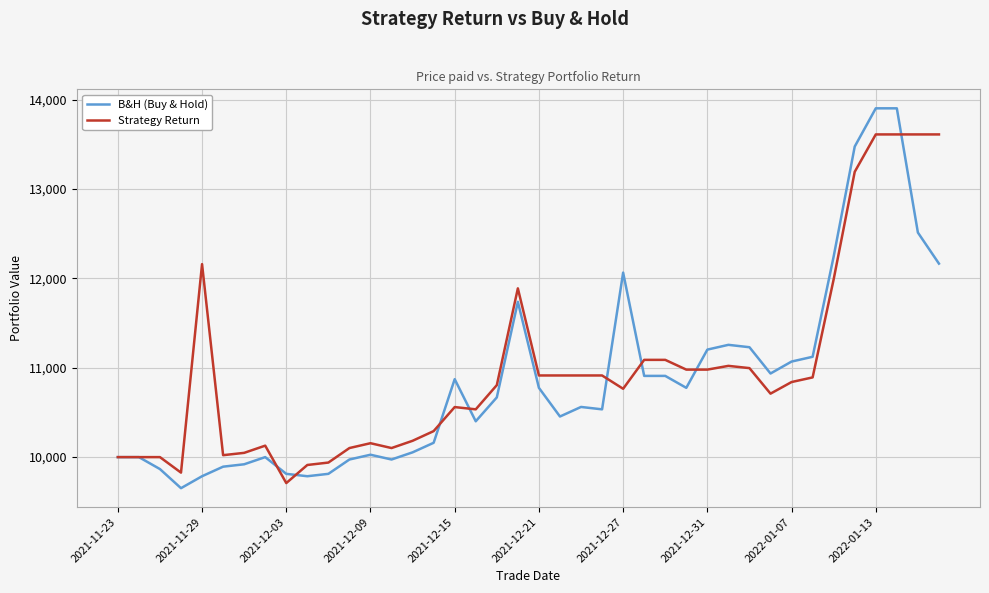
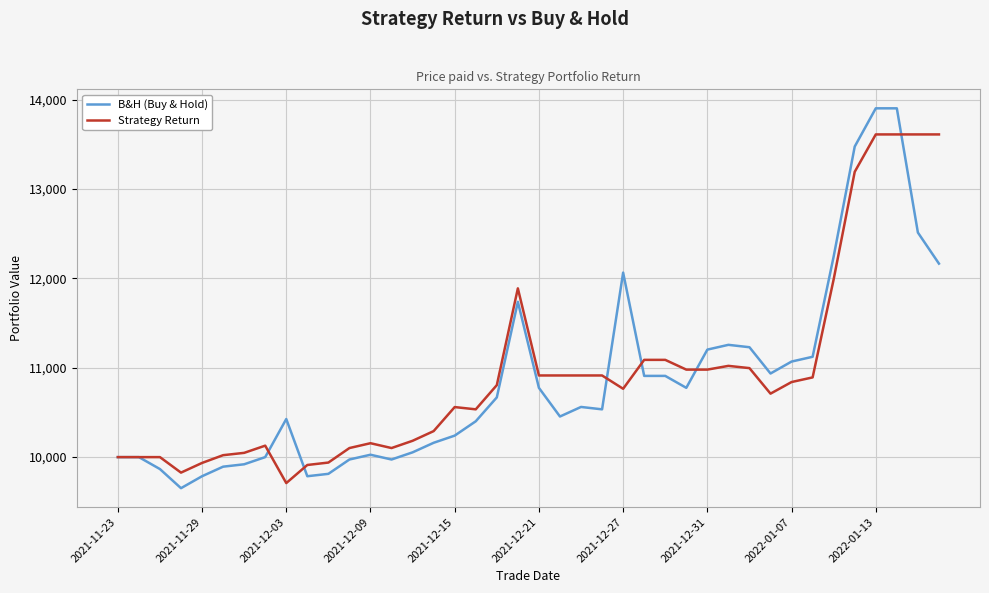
Strategy Return, 2021-11-29: 12,200 -> 9,900
B&H (Buy & Hold), 2021-12-03: 9,800 -> 10,400
B&H (Buy & Hold), 2021-12-15: 10,900 -> 10,200
